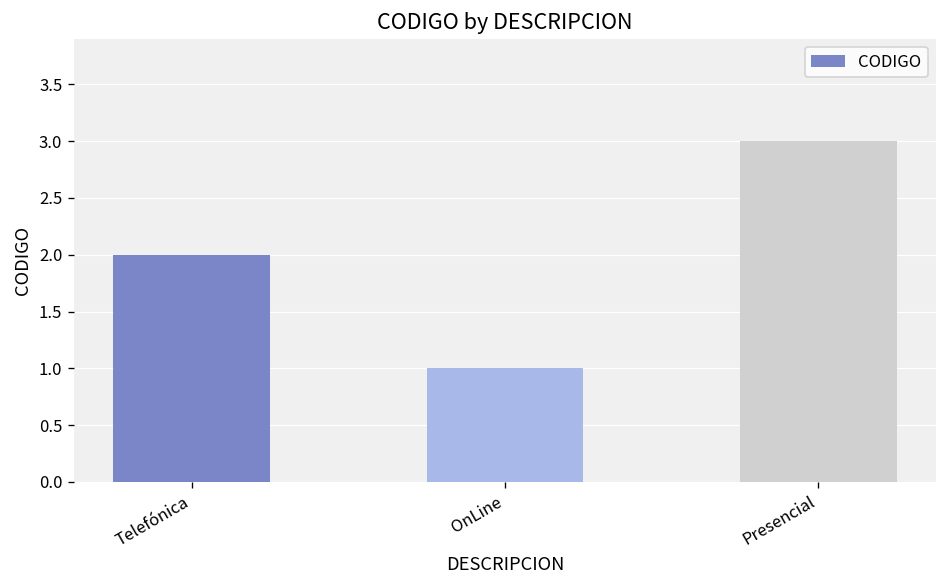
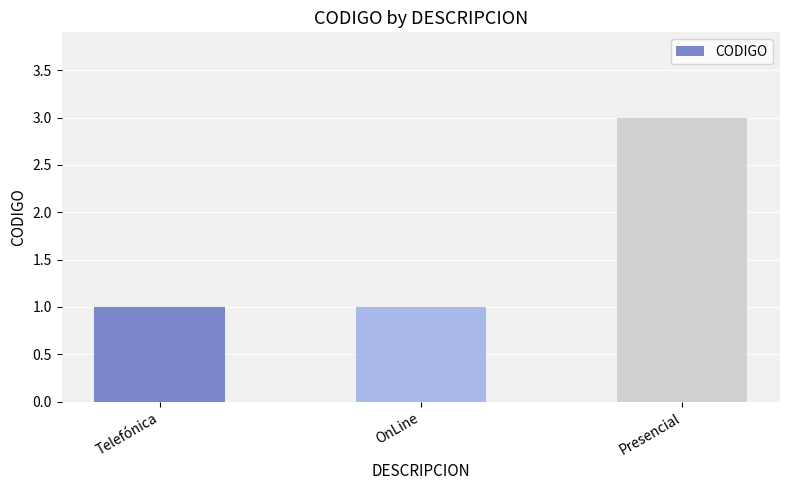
Telefónica: 2 -> 1
